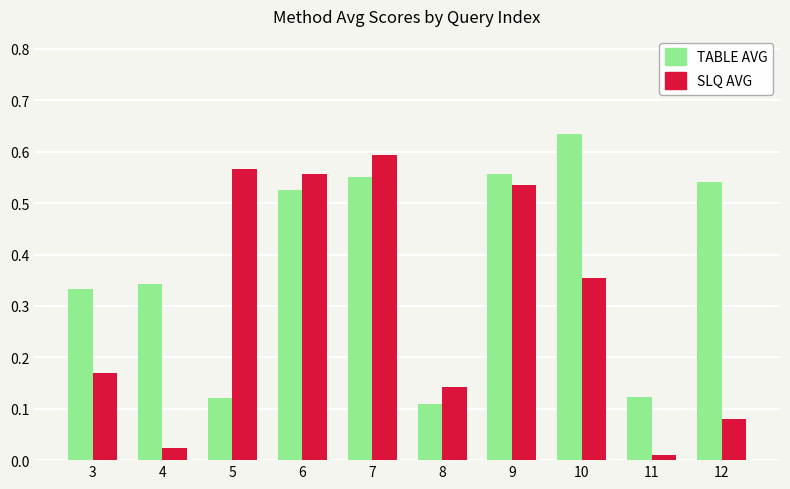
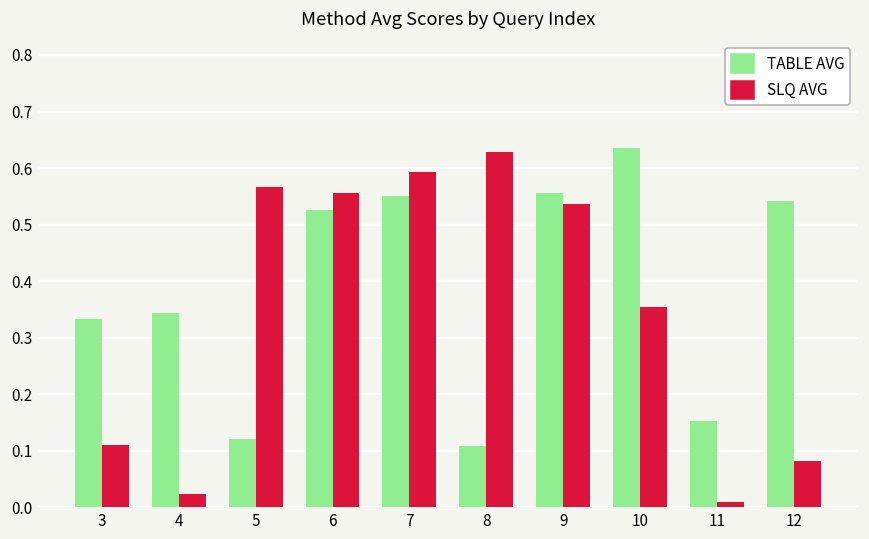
SLQ AVG, 3: 0.17 -> 0.11
SLQ AVG, 8: 0.14 -> 0.63
TABLE AVG, 11: 0.12 -> 0.15
